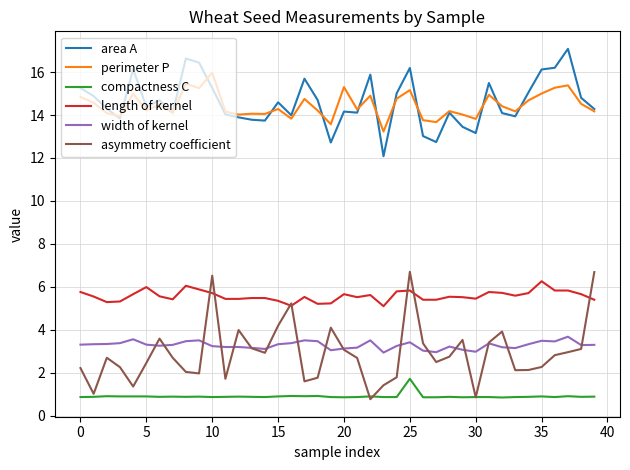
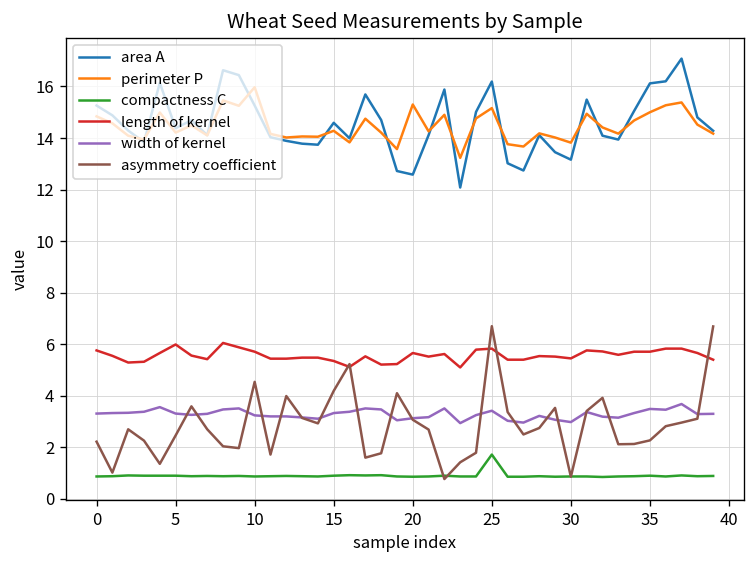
asymmetry coefficient, 10: 6.5 -> 4.5
area A, 20: 14.2 -> 12.6
length of kernel, 35: 6.3 -> 5.7
